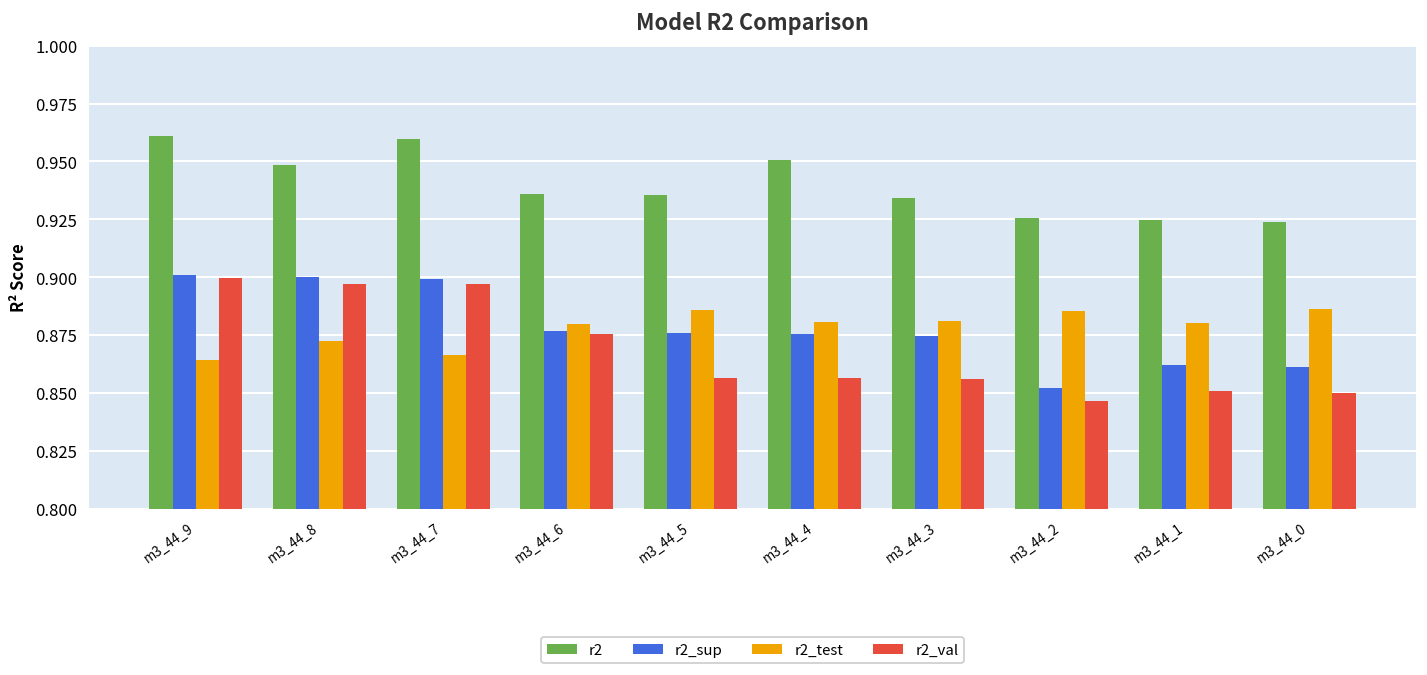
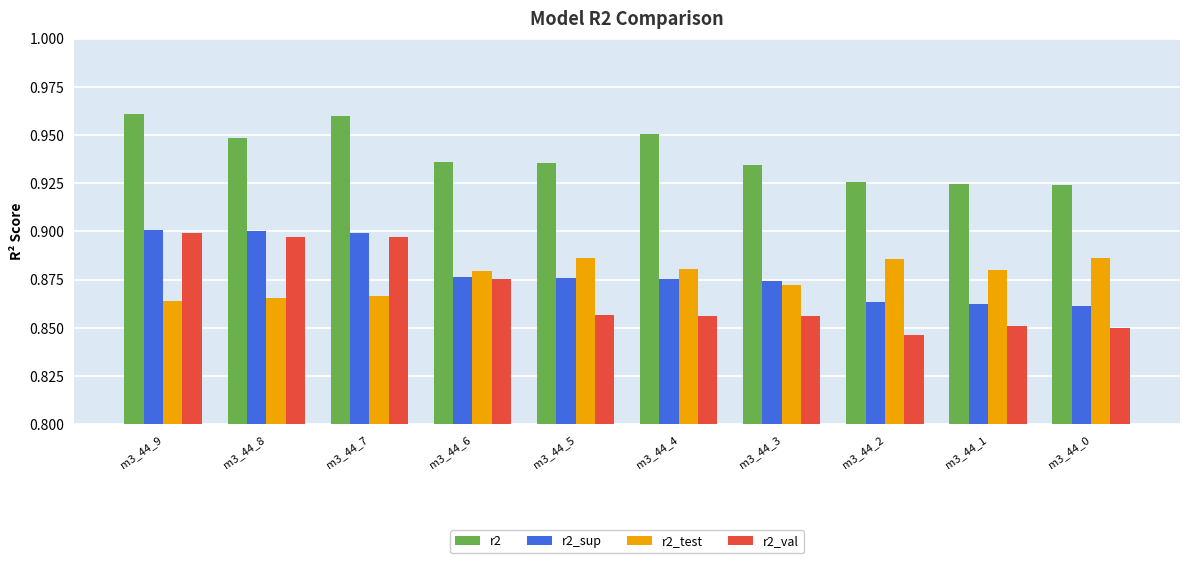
r2_test, m3_44_8: 0.872 -> 0.865
r2_test, m3_44_3: 0.881 -> 0.872
r2_sup, m3_44_2: 0.852 -> 0.863
